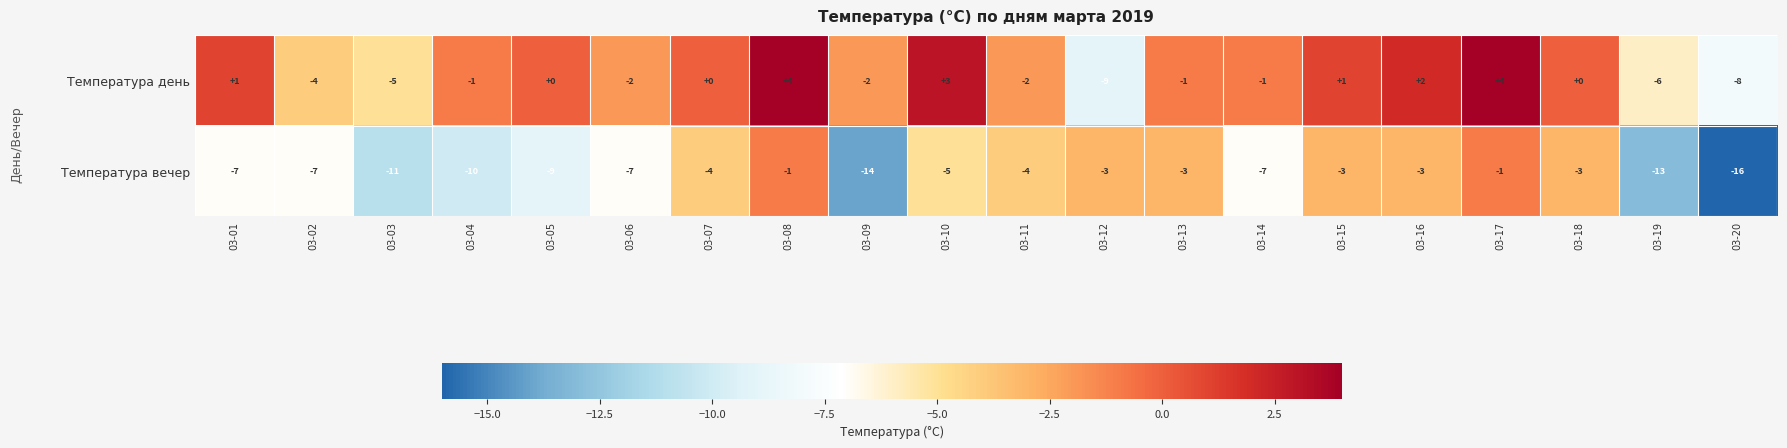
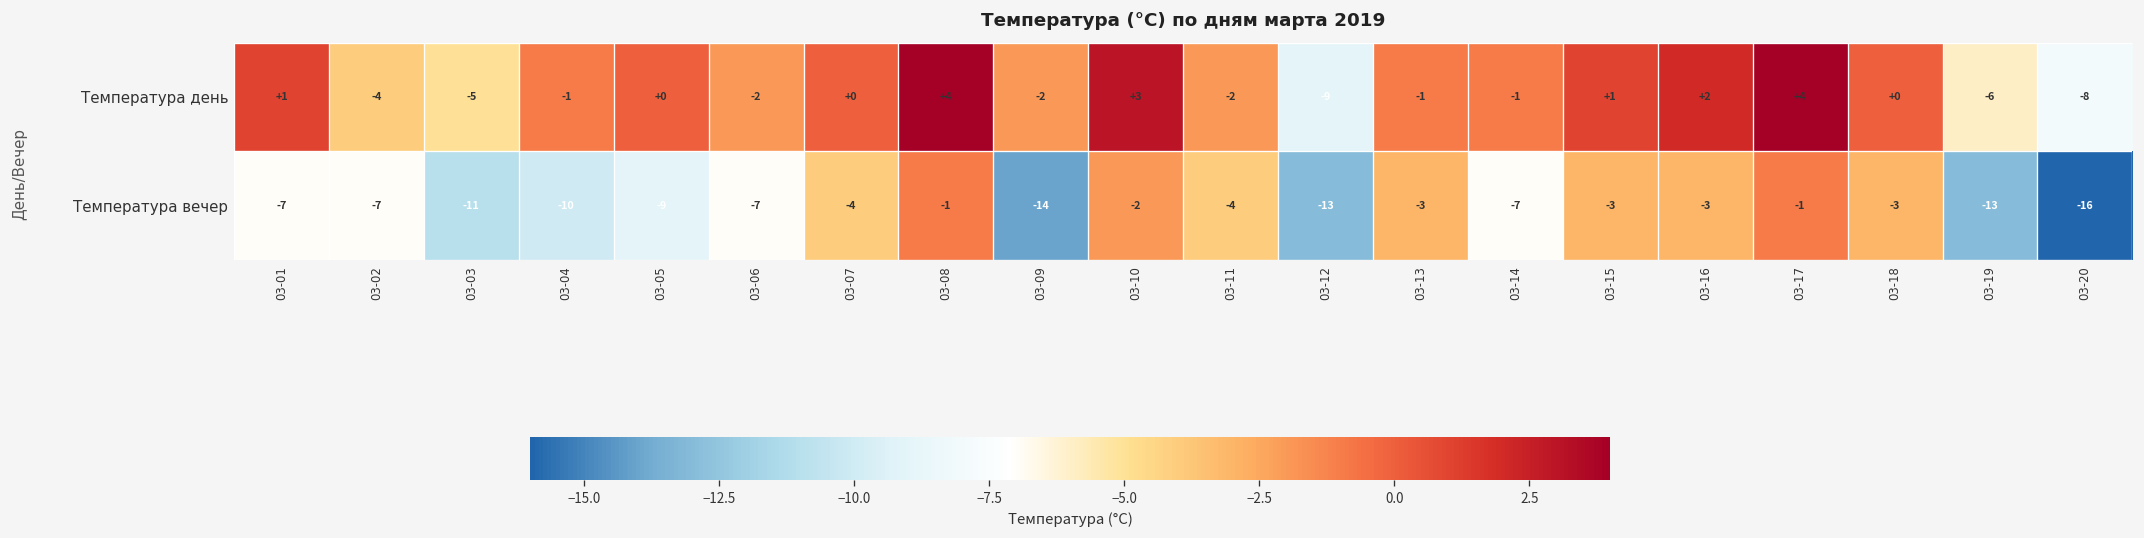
Температура вечер, 03-10: -5 -> -2
Температура вечер, 03-12: -3 -> -13
